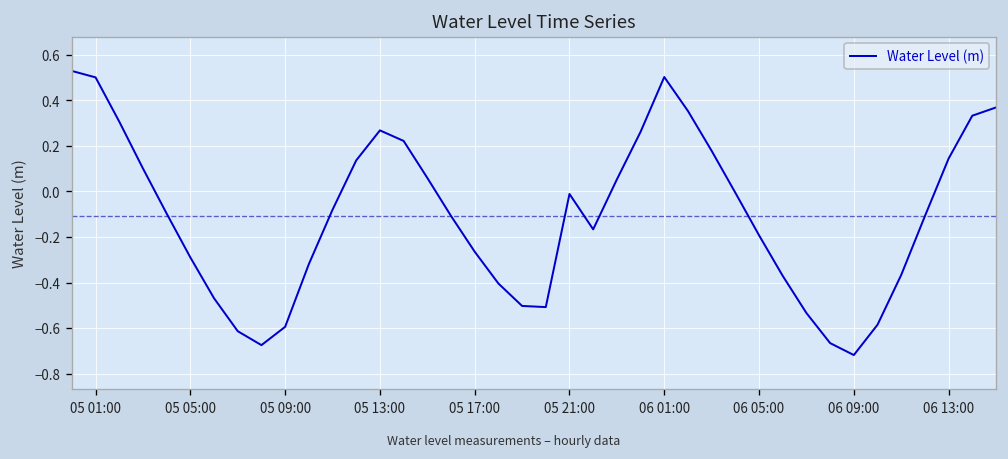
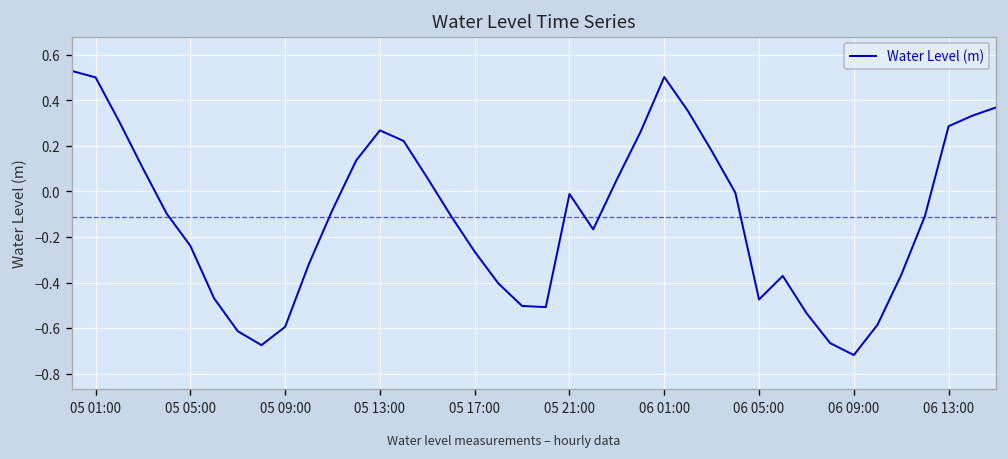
05 05:00: -0.29 -> -0.24
06 05:00: -0.19 -> -0.47
06 13:00: 0.14 -> 0.29
